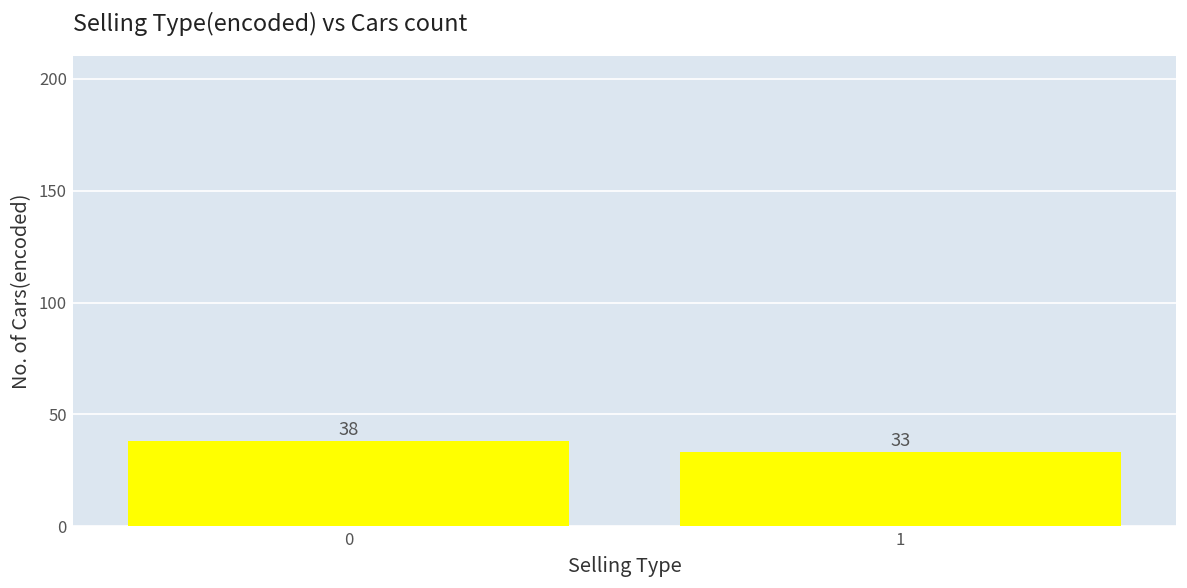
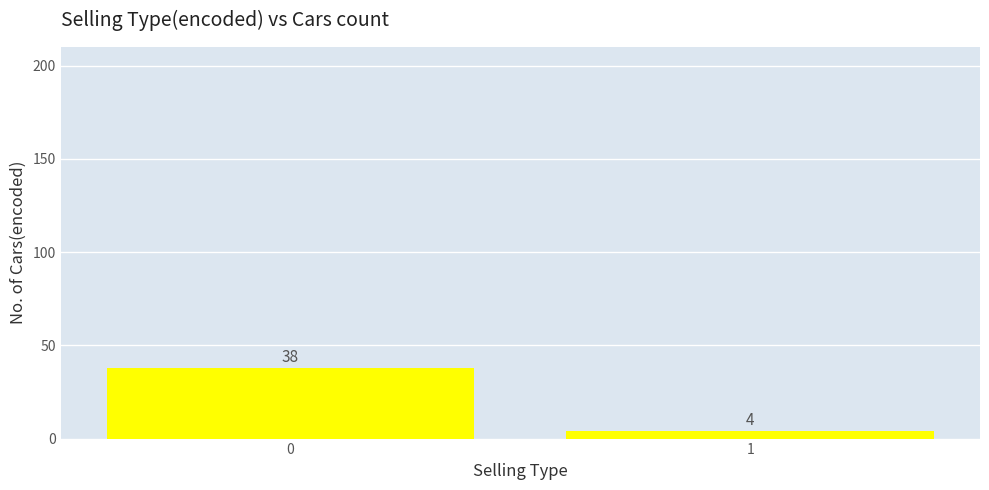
1: 33 -> 4
